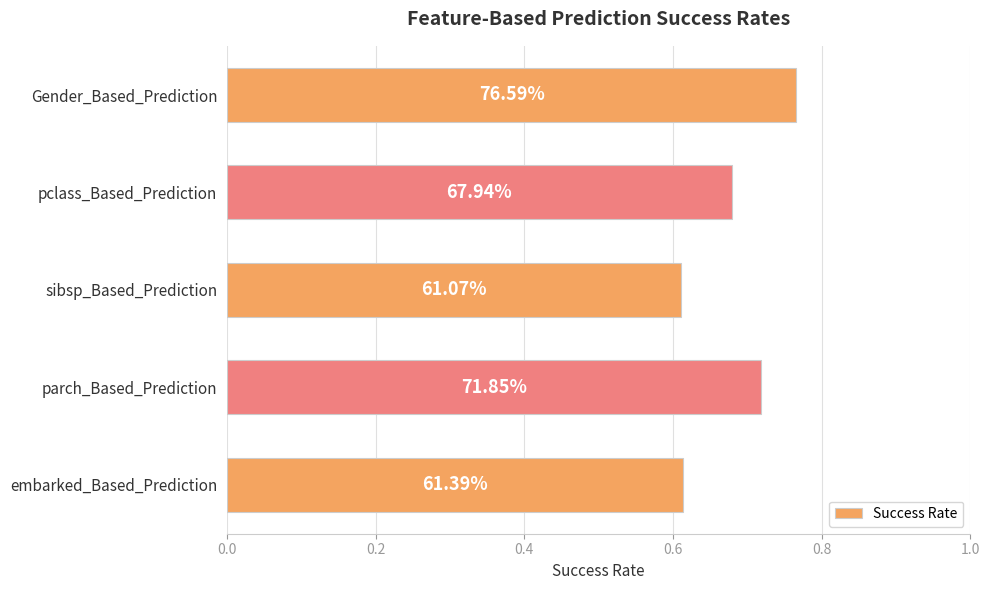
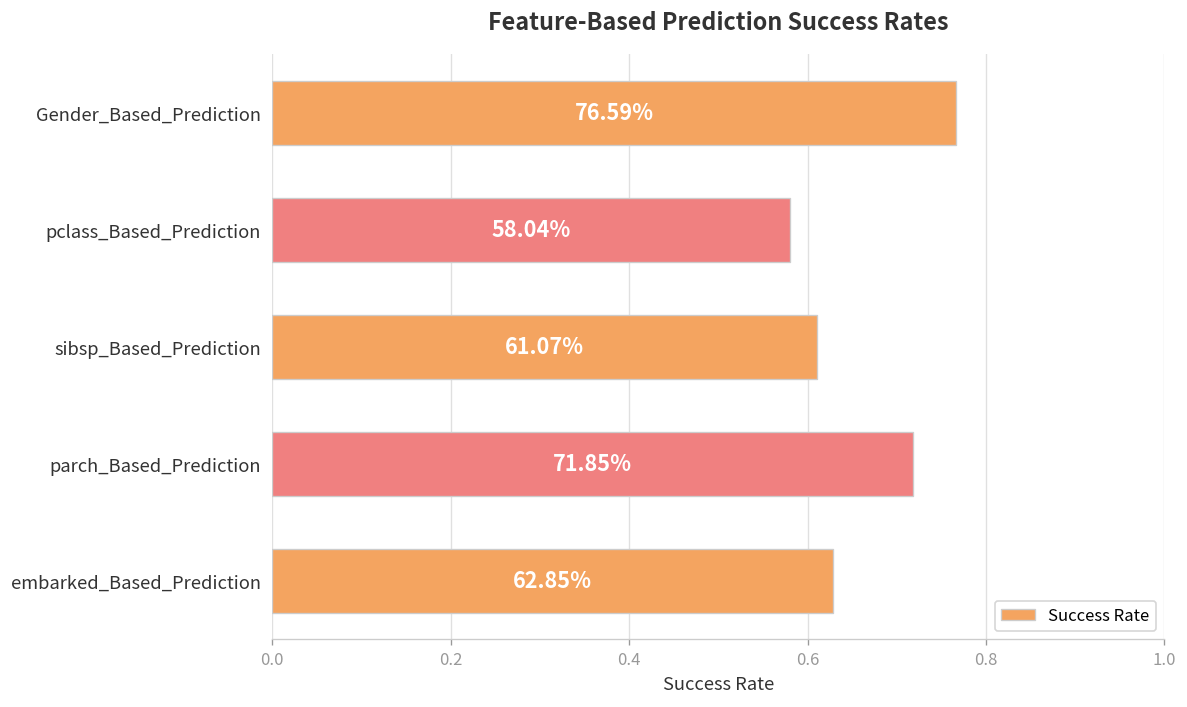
pclass_Based_Prediction: 67.94% -> 58.04%
embarked_Based_Prediction: 61.39% -> 62.85%
